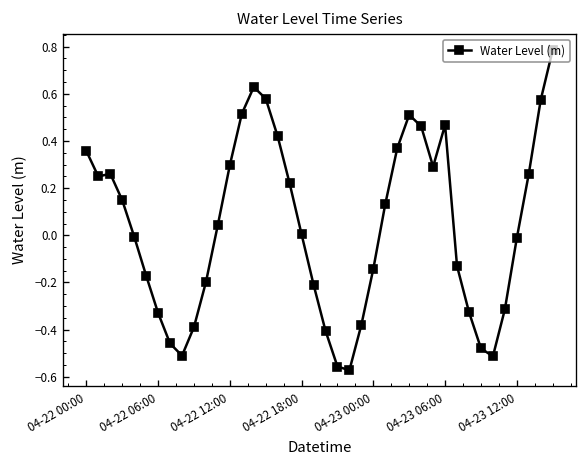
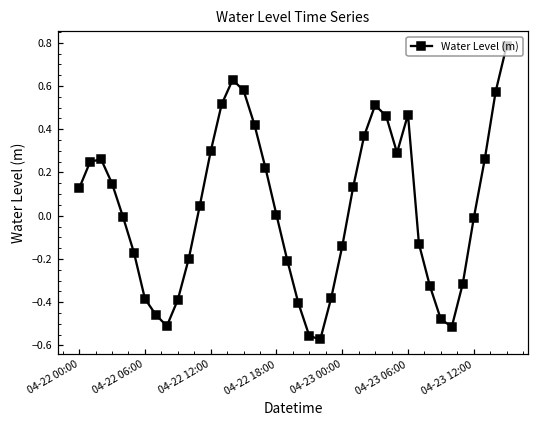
04-22 00:00: 0.36 -> 0.13
04-22 06:00: -0.33 -> -0.38
